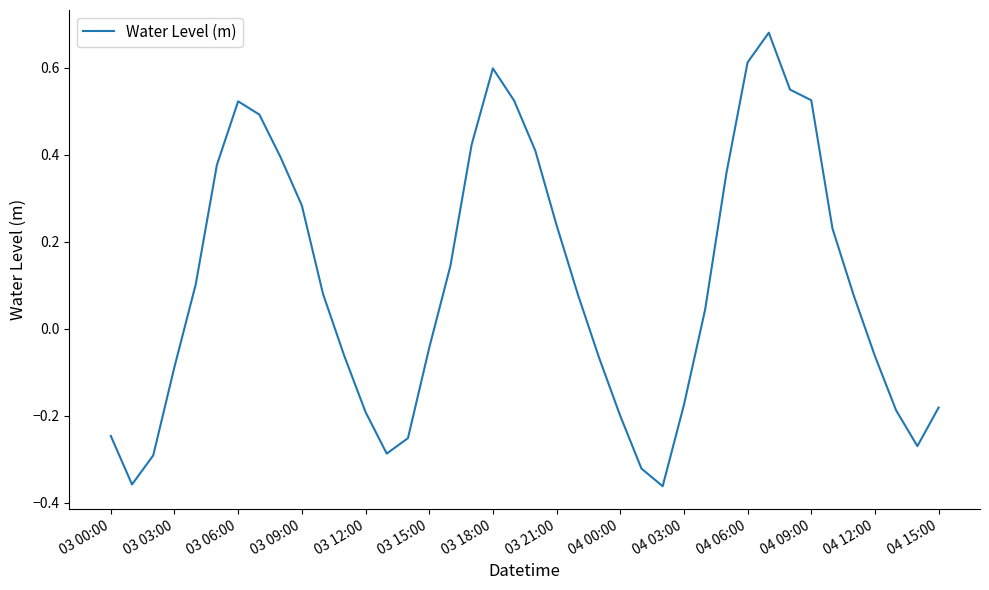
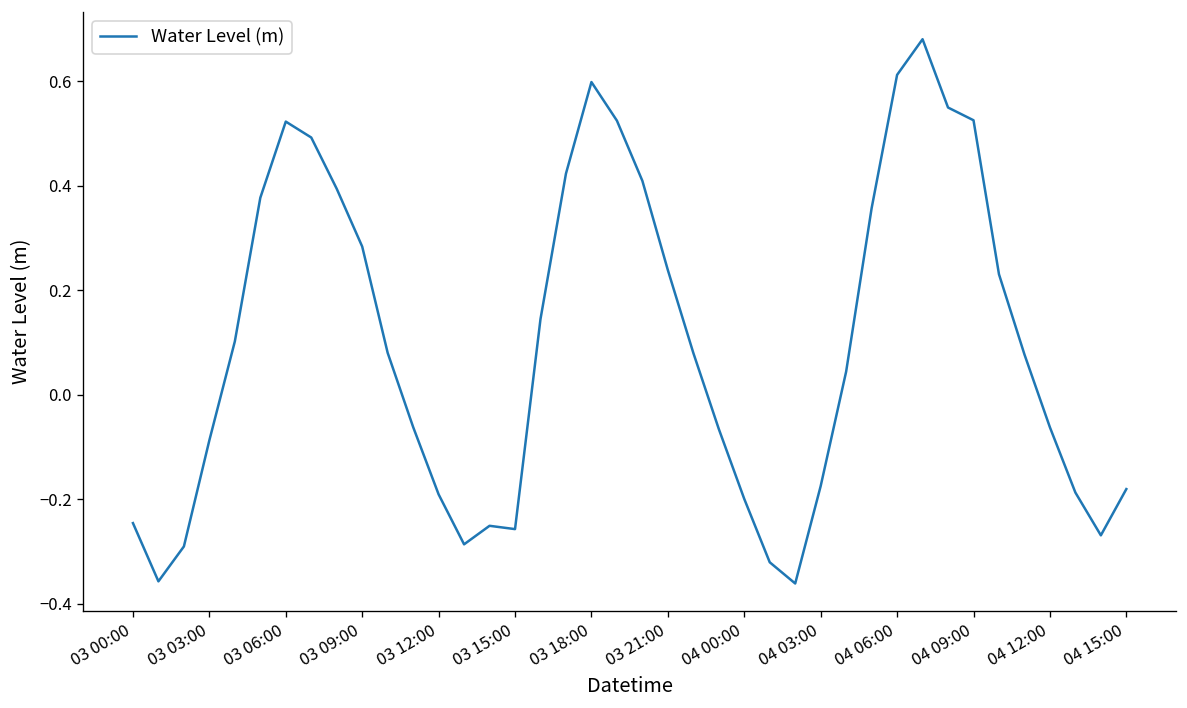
03 15:00: -0.04 -> -0.26
